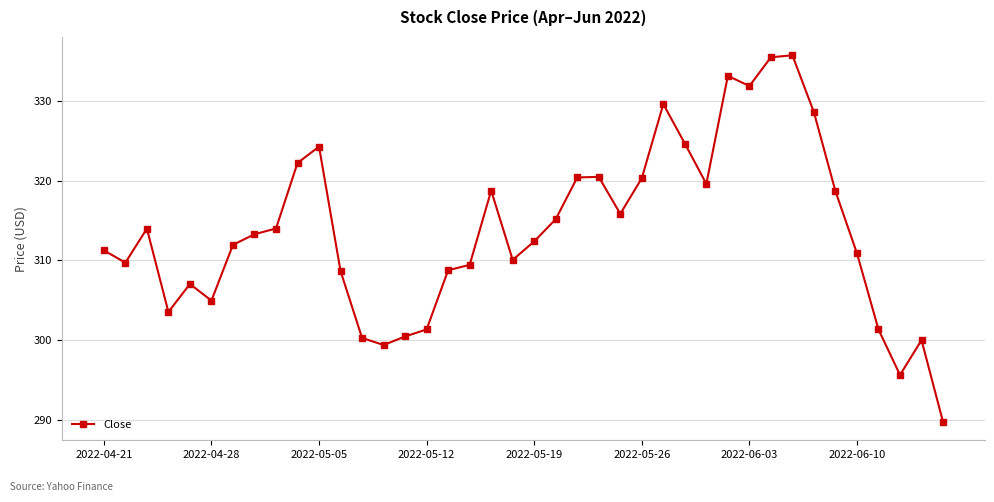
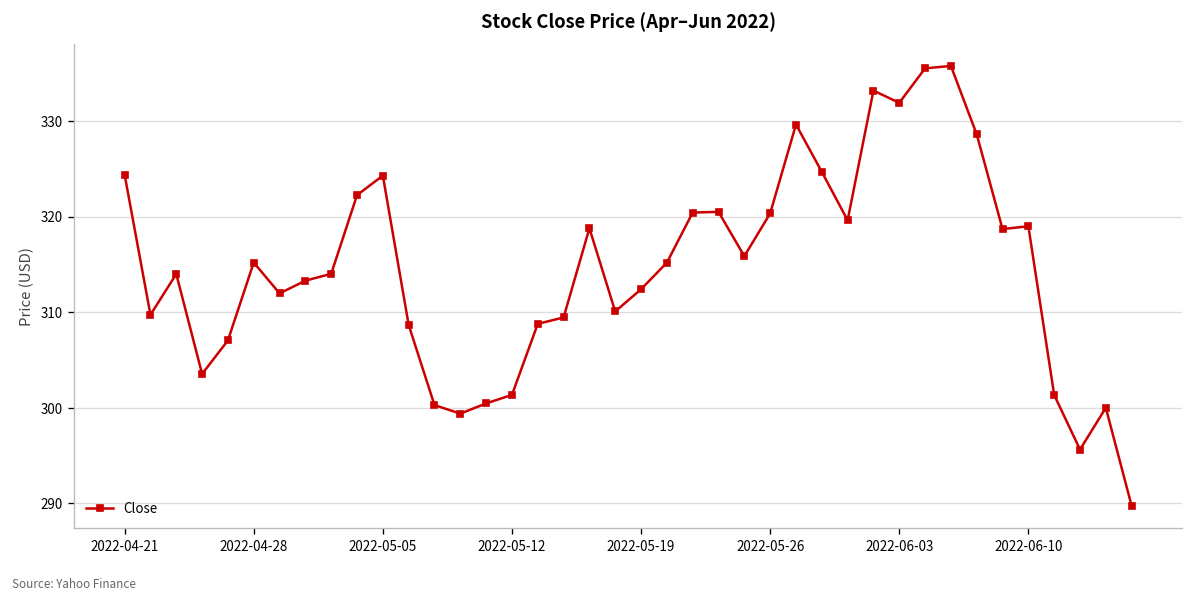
2022-04-21: 311 -> 324
2022-04-28: 305 -> 315
2022-06-10: 311 -> 319
